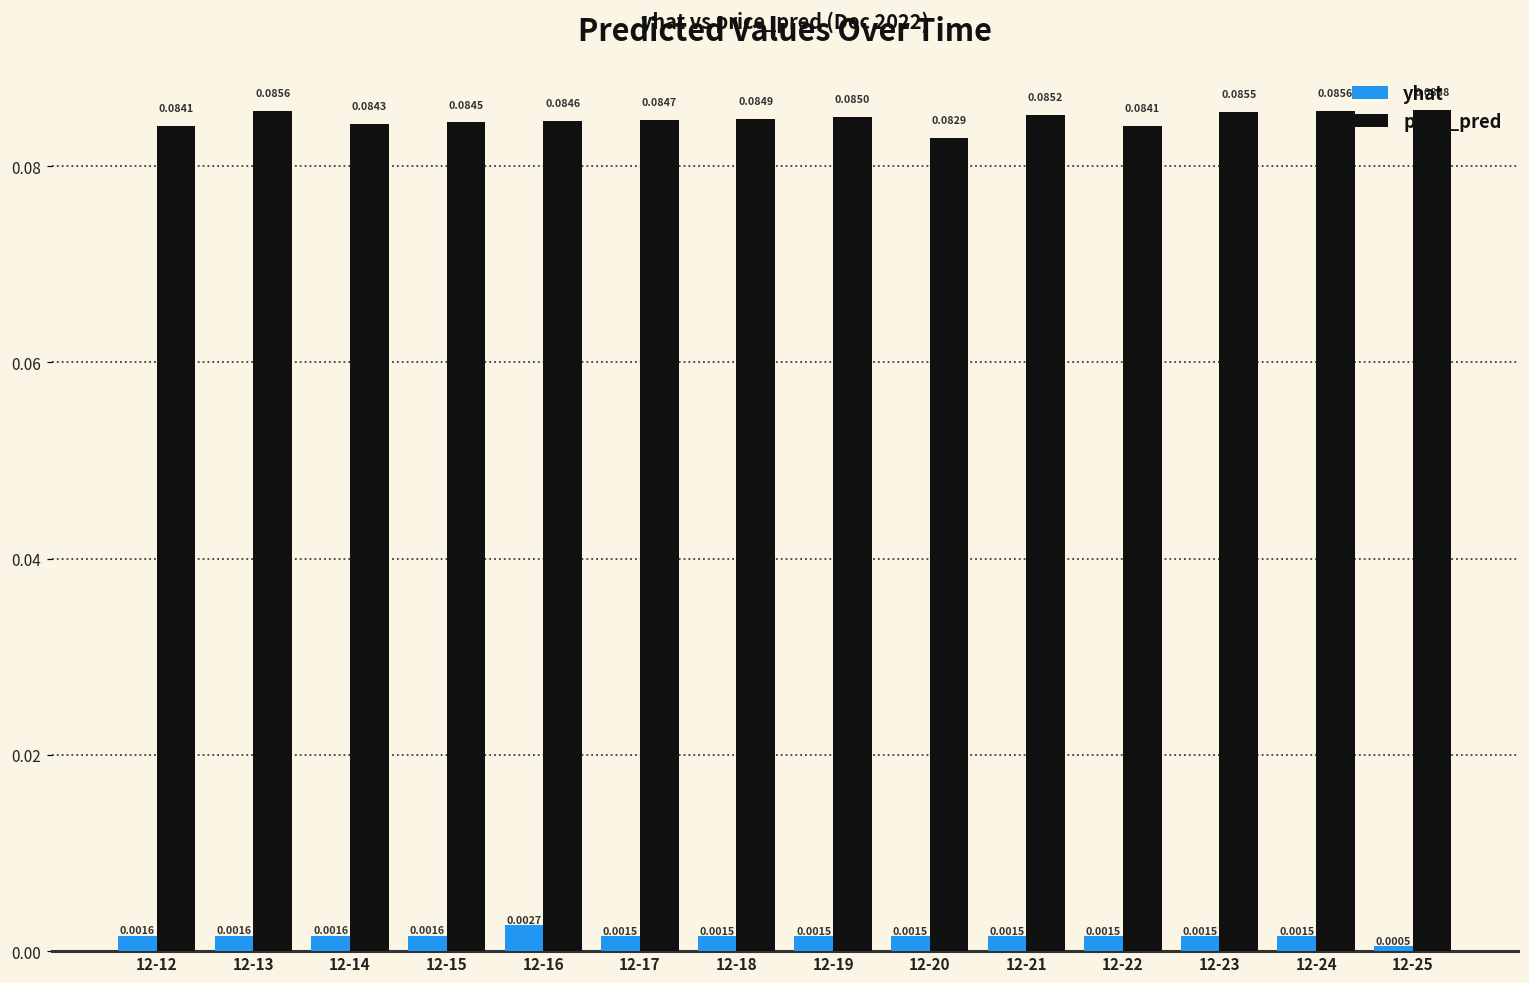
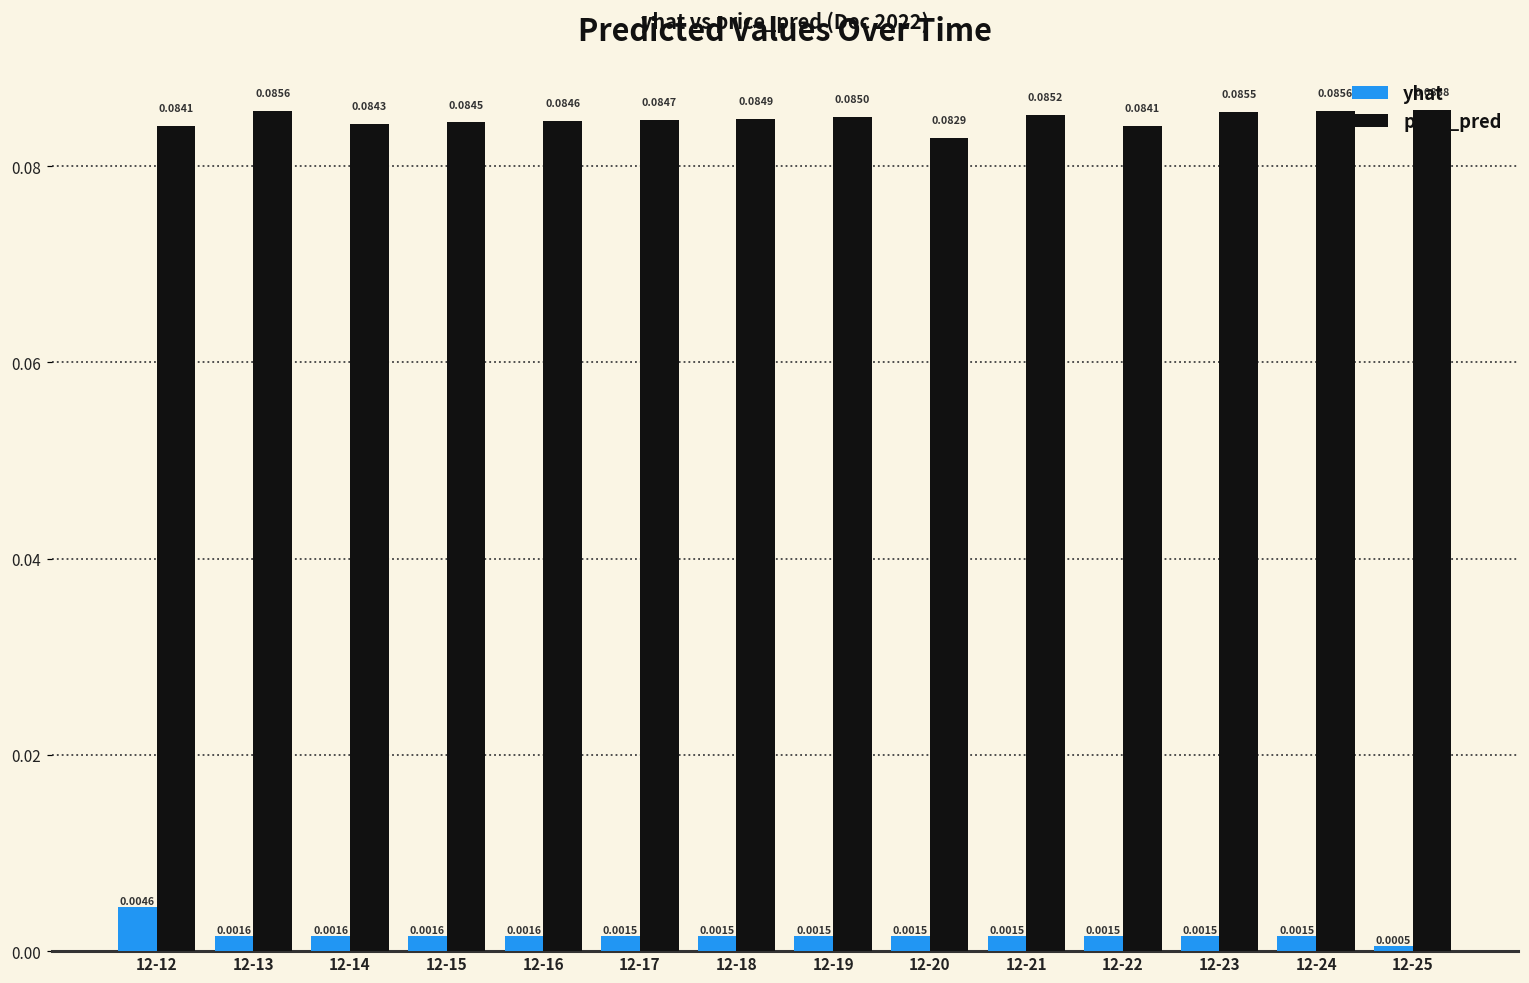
yhat, 12-12: 0.0016 -> 0.0046
yhat, 12-16: 0.0027 -> 0.0016
